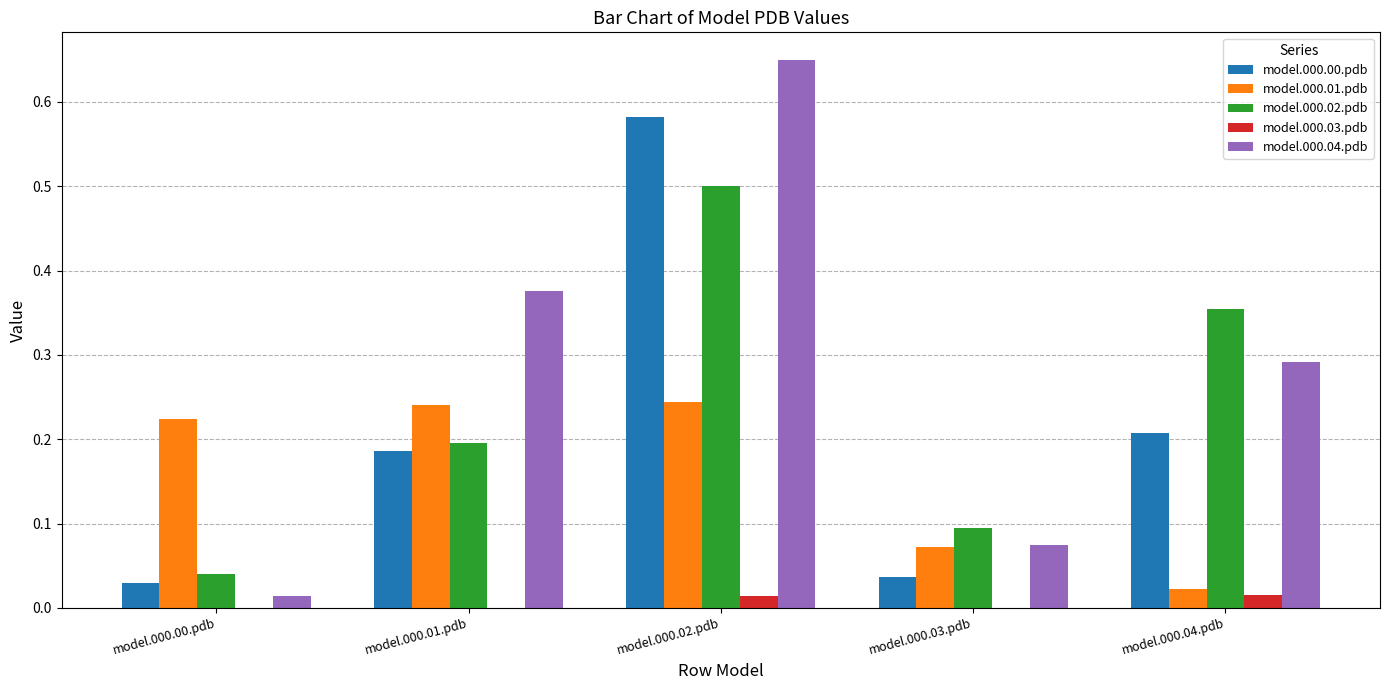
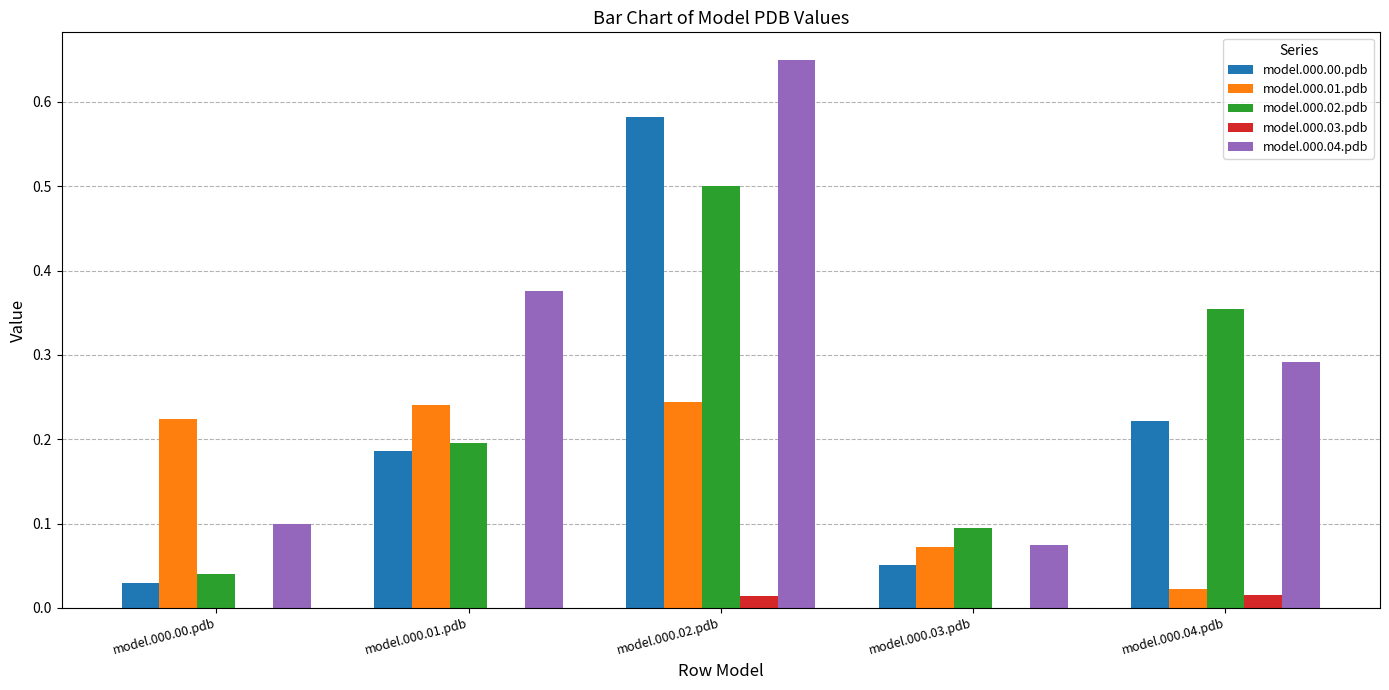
model.000.04.pdb, model.000.00.pdb: 0.01 -> 0.10
model.000.00.pdb, model.000.03.pdb: 0.04 -> 0.05
model.000.00.pdb, model.000.04.pdb: 0.21 -> 0.22
